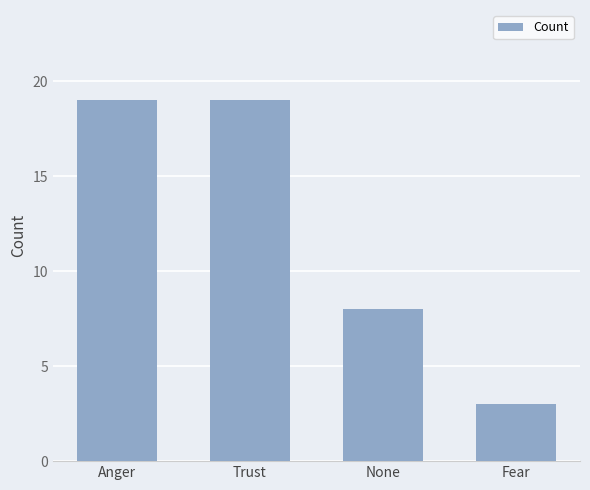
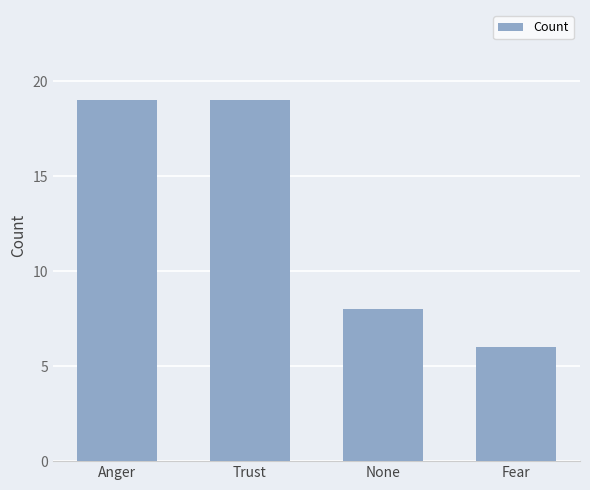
Fear: 3 -> 6
